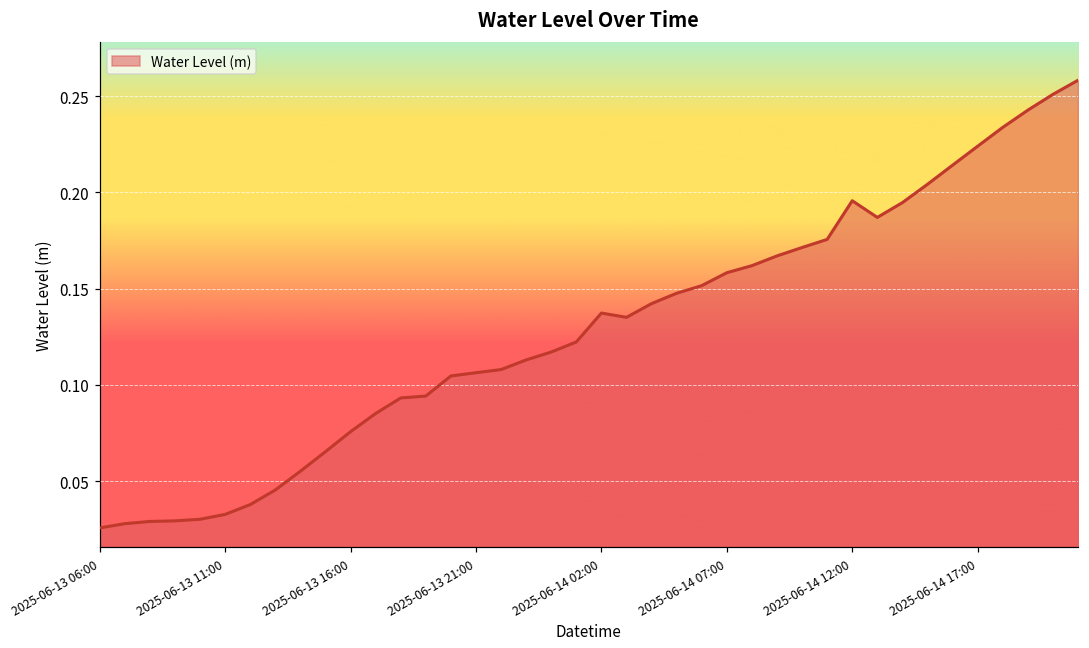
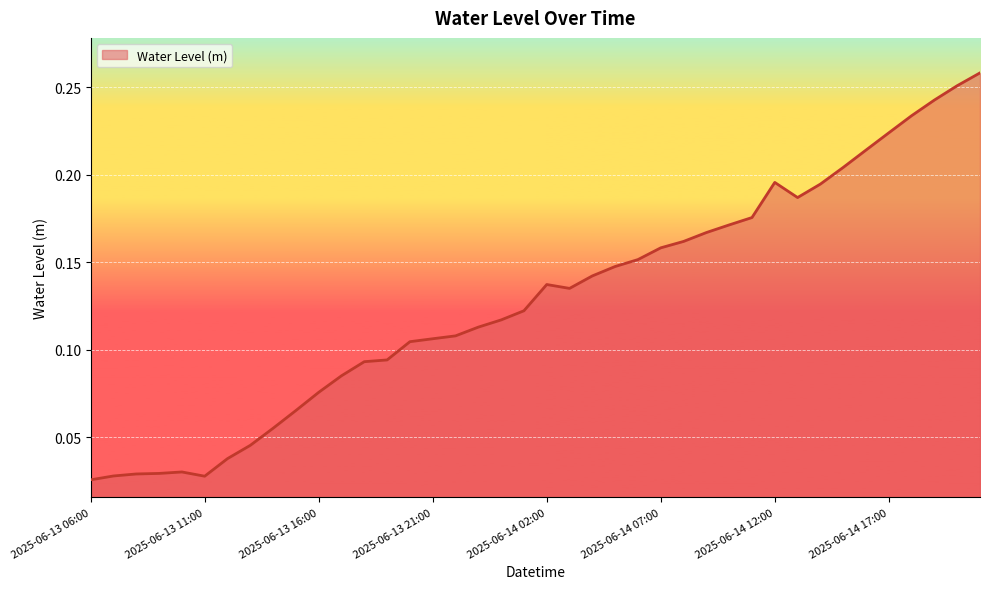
2025-06-13 11:00: 0.033 -> 0.028
